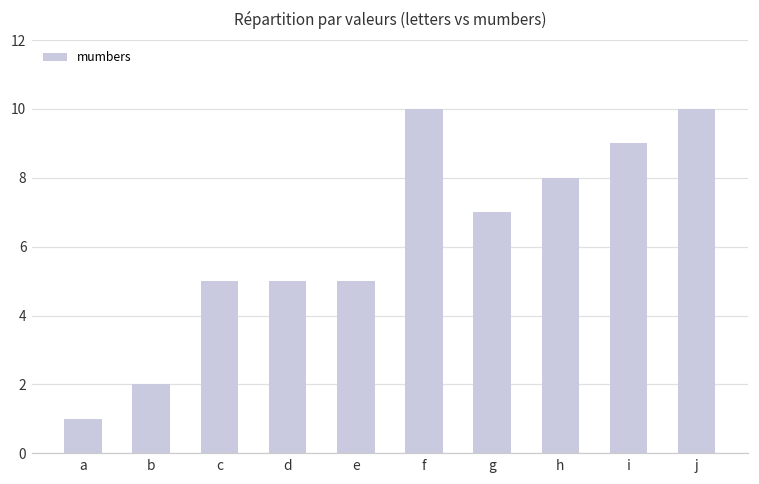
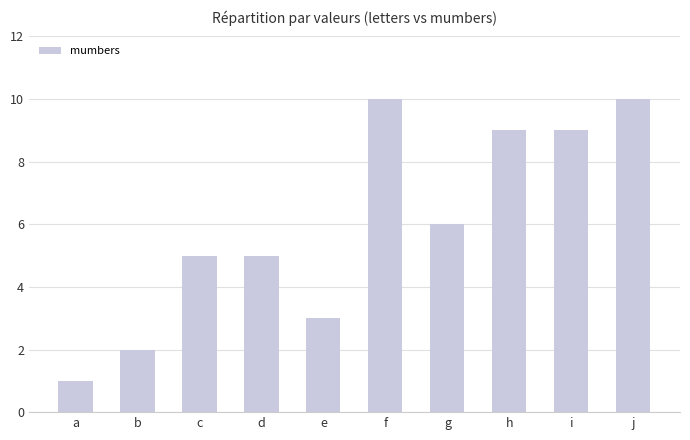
e: 5 -> 3
g: 7 -> 6
h: 8 -> 9
